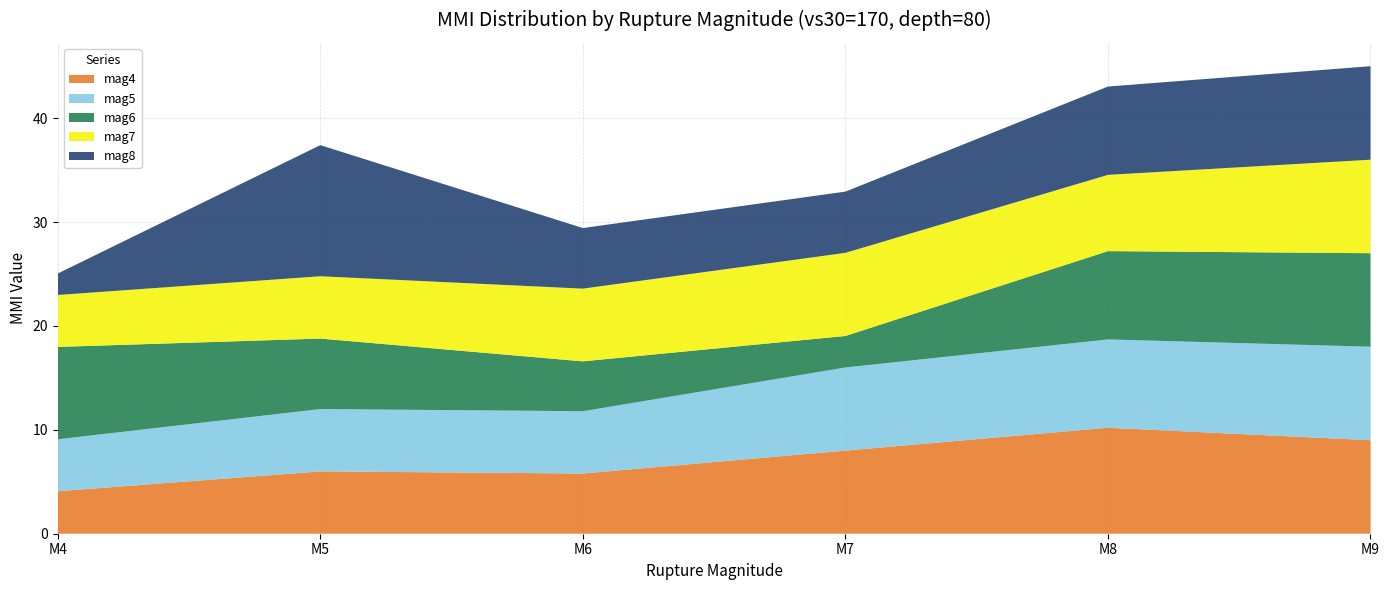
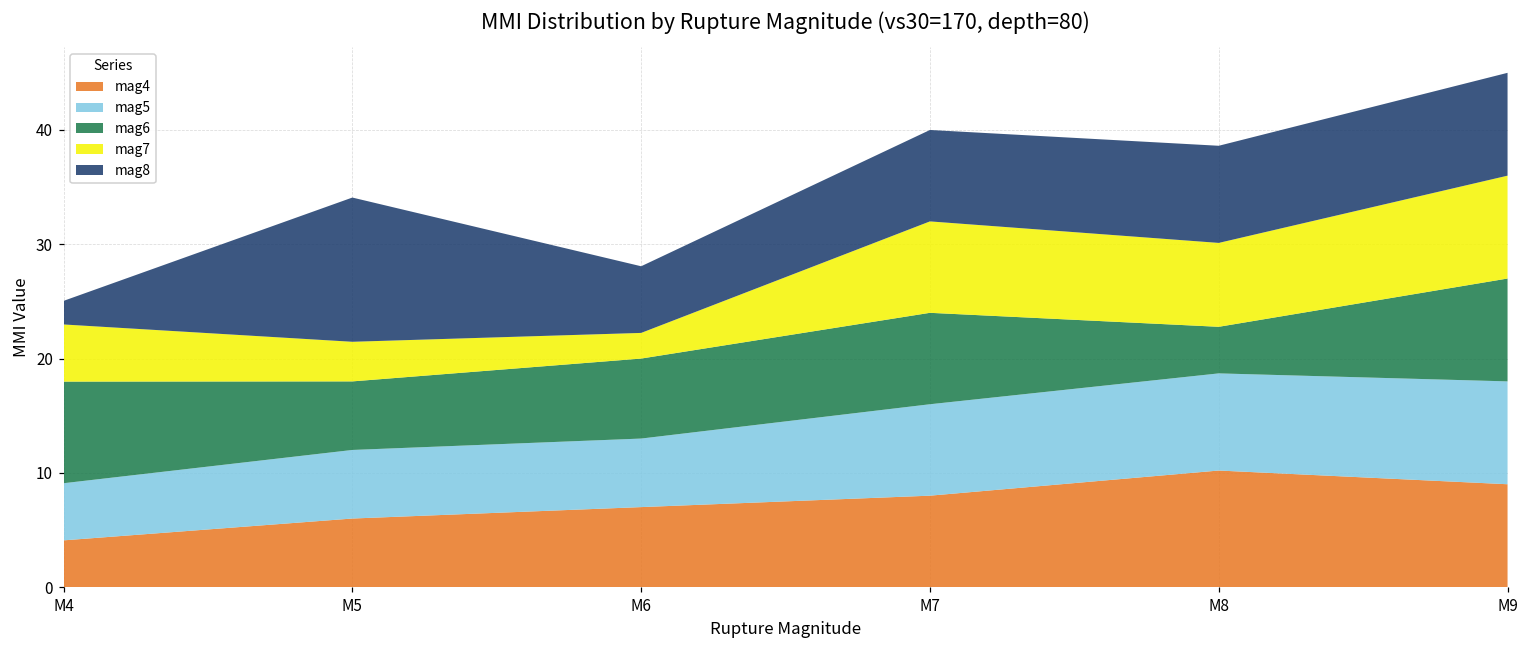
mag6, M5: 6.8 -> 6.0
mag7, M5: 6.0 -> 3.5
mag4, M6: 5.8 -> 7.0
mag6, M6: 4.8 -> 7.0
mag7, M6: 7.0 -> 2.2
mag6, M7: 3.0 -> 8.0
mag8, M7: 5.9 -> 8.0
mag6, M8: 8.5 -> 4.1
